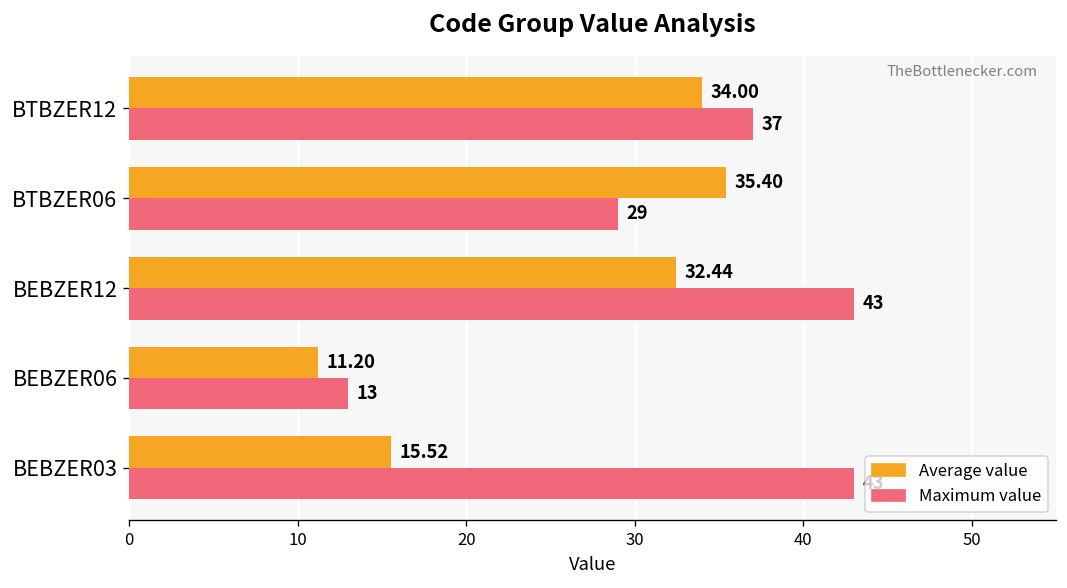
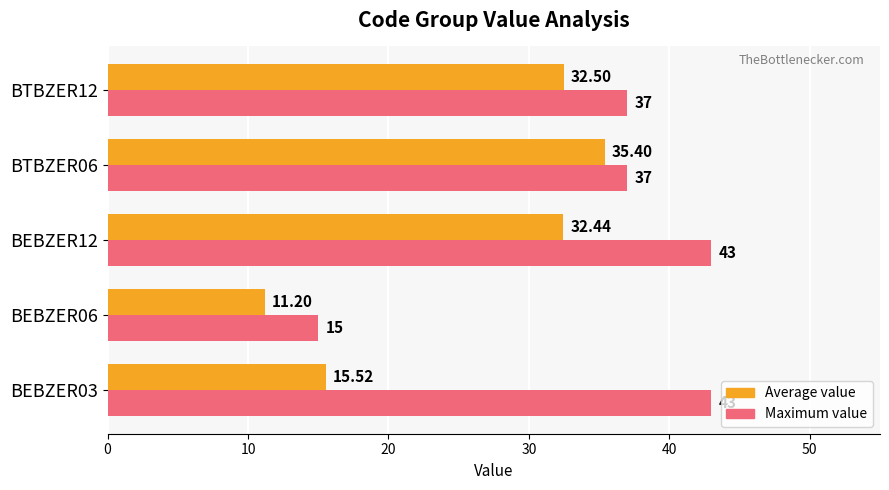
Average value, BTBZER12: 34.00 -> 32.50
Maximum value, BTBZER06: 29 -> 37
Maximum value, BEBZER06: 13 -> 15
